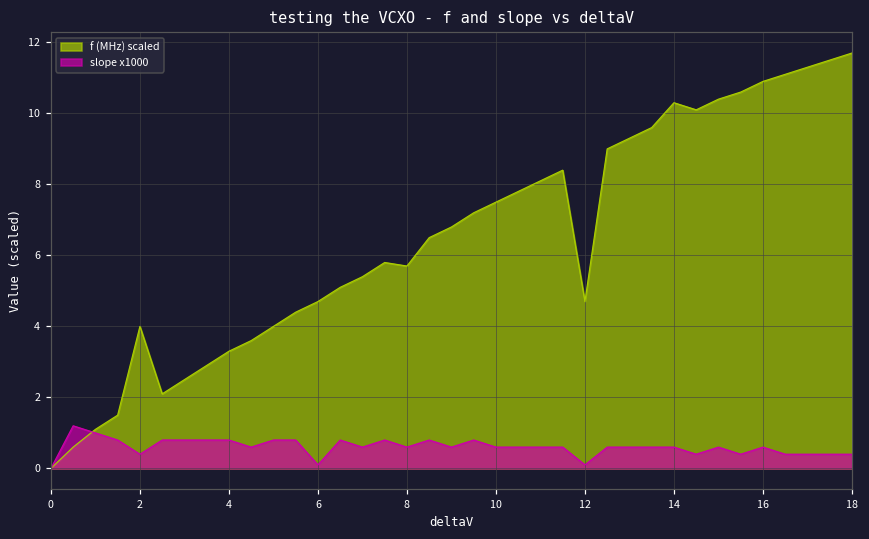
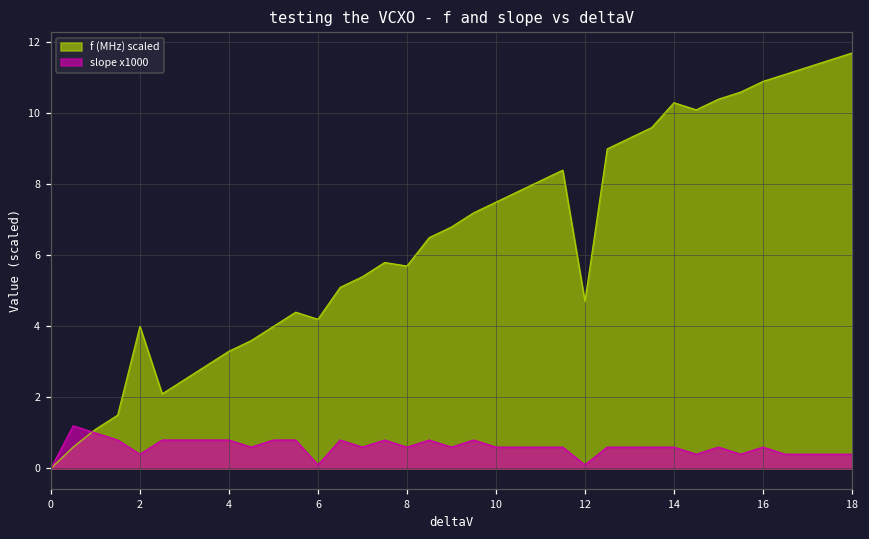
f (MHz) scaled, 6: 4.7 -> 4.2
